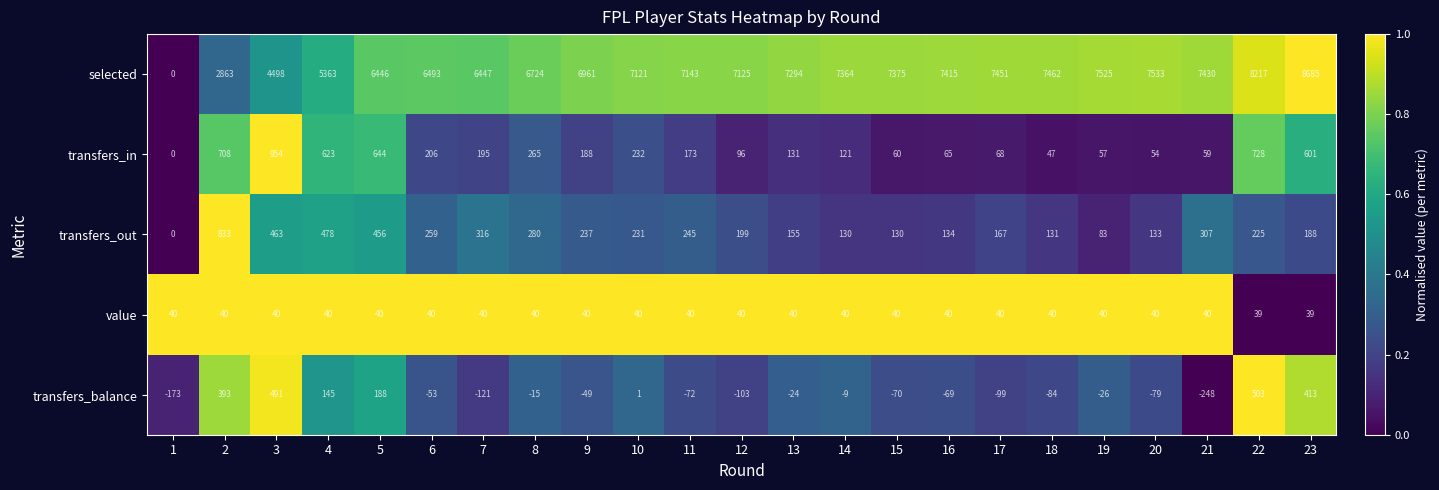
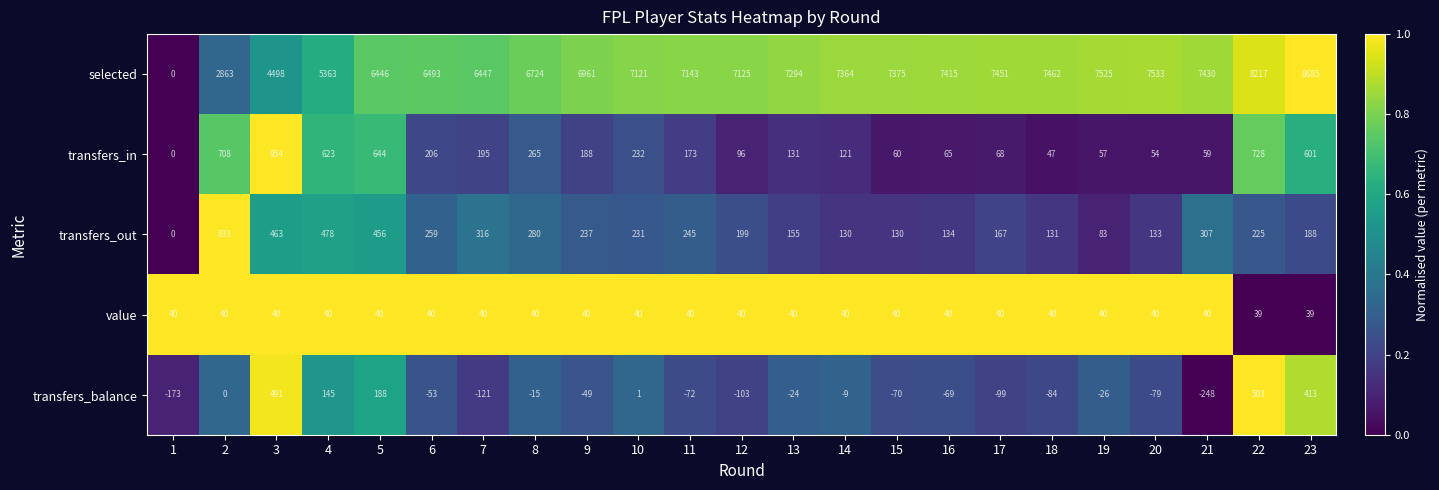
transfers_balance, 2: 393 -> 0
